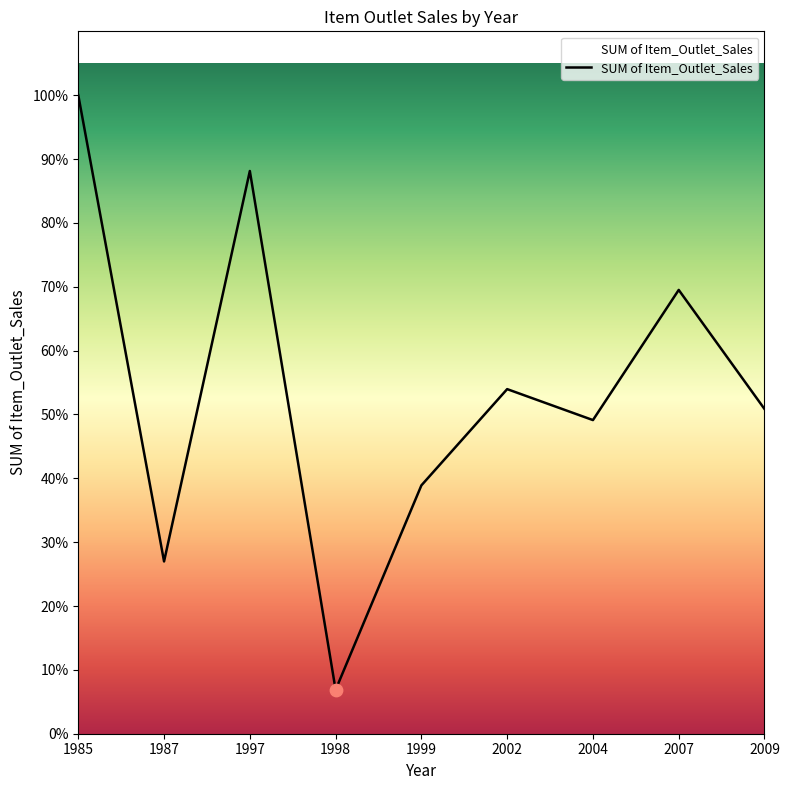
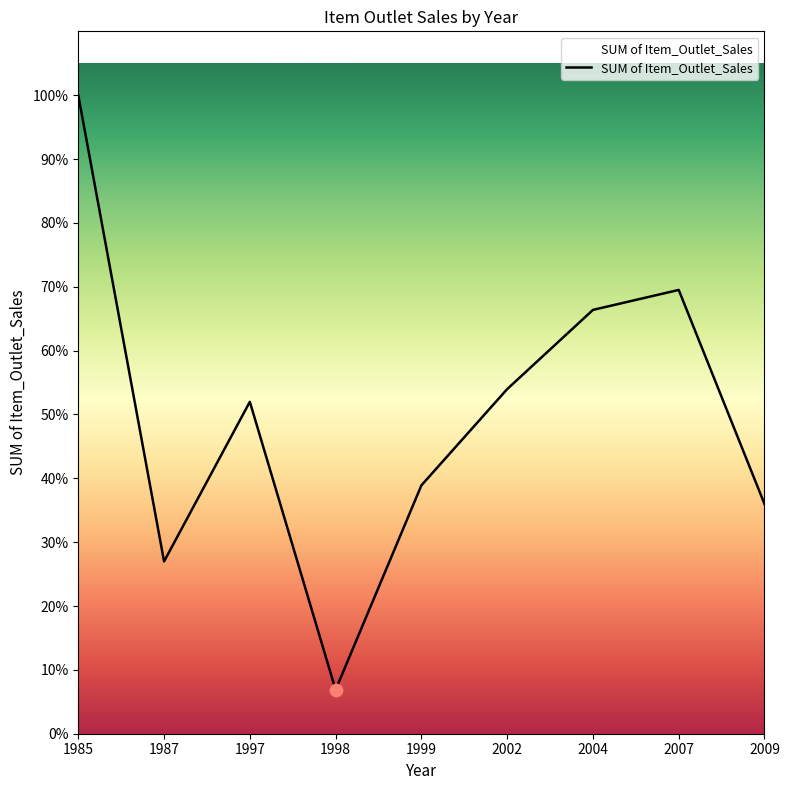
SUM of Item_Outlet_Sales, 1997: 88% -> 52%
SUM of Item_Outlet_Sales, 2004: 49% -> 66%
SUM of Item_Outlet_Sales, 2009: 51% -> 36%
